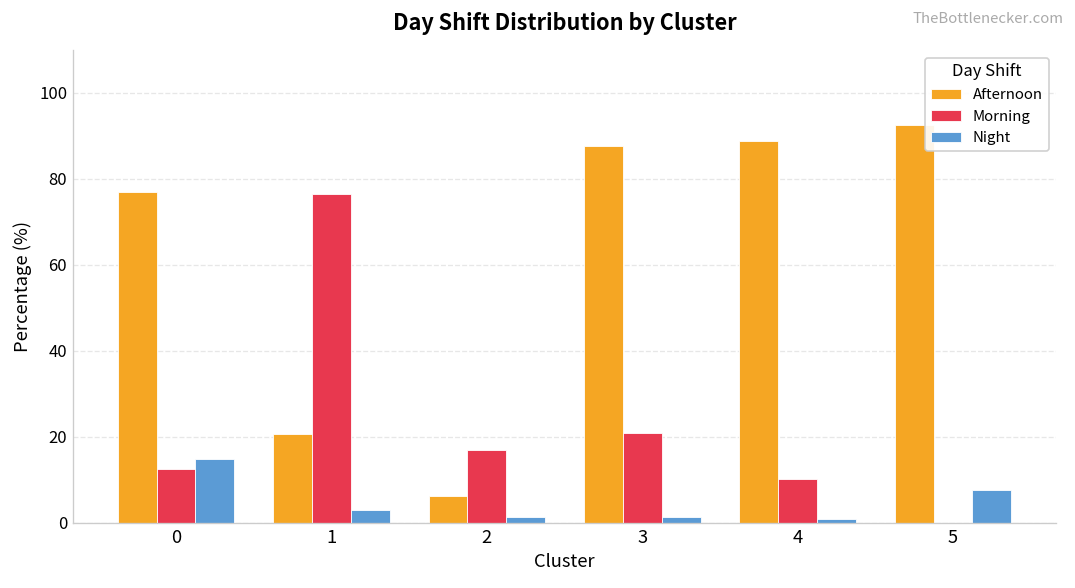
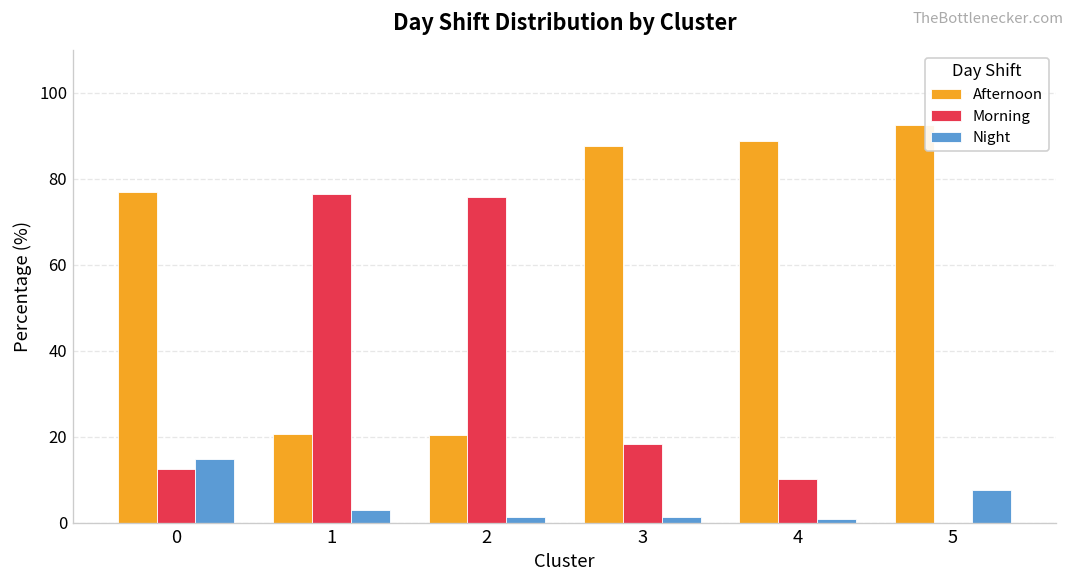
Afternoon, 2: 6 -> 20
Morning, 2: 17 -> 76
Morning, 3: 21 -> 18
